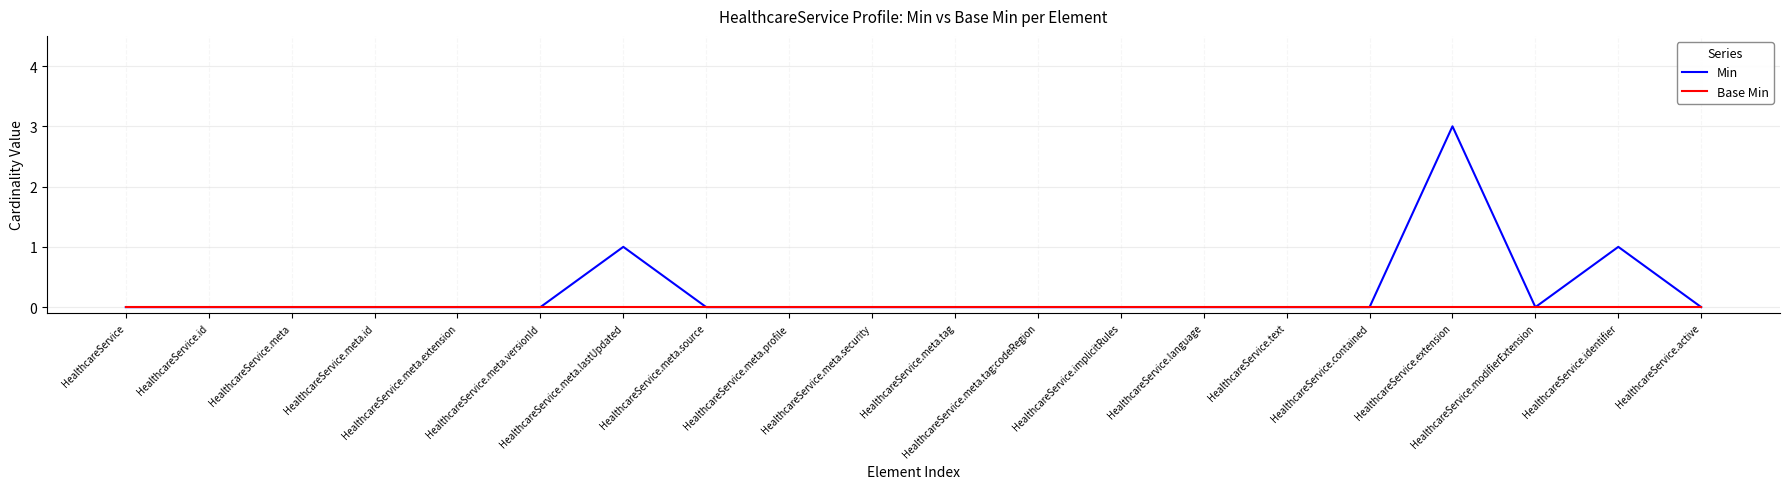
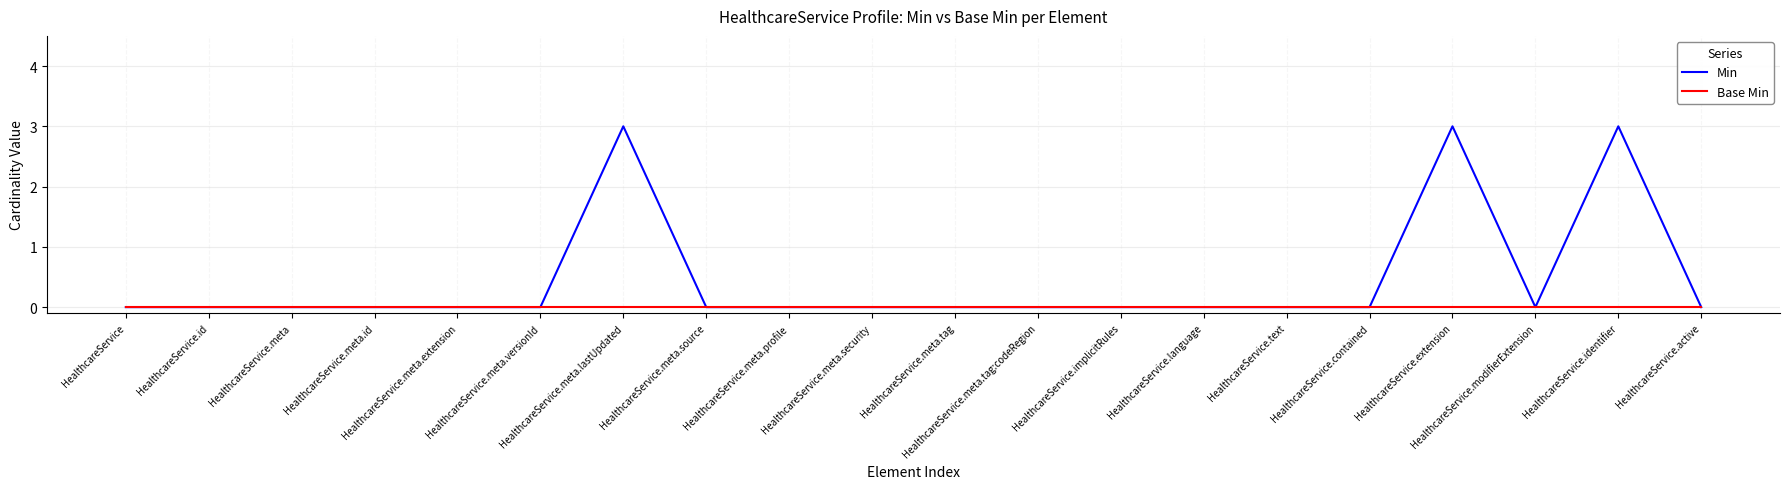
Min, HealthcareService.meta.lastUpdated: 1 -> 3
Min, HealthcareService.identifier: 1 -> 3
